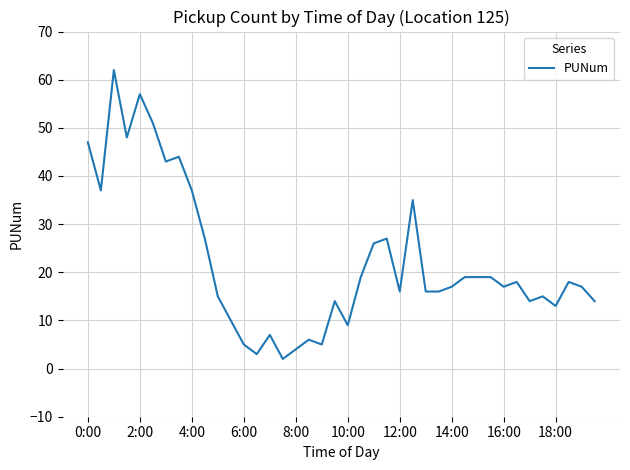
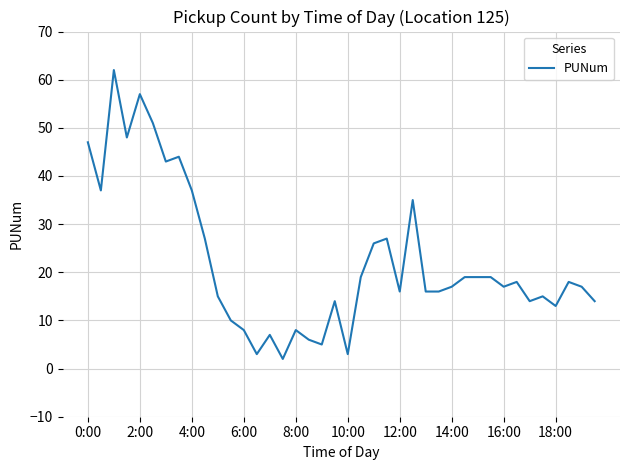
6:00: 5 -> 8
8:00: 4 -> 8
10:00: 9 -> 3
